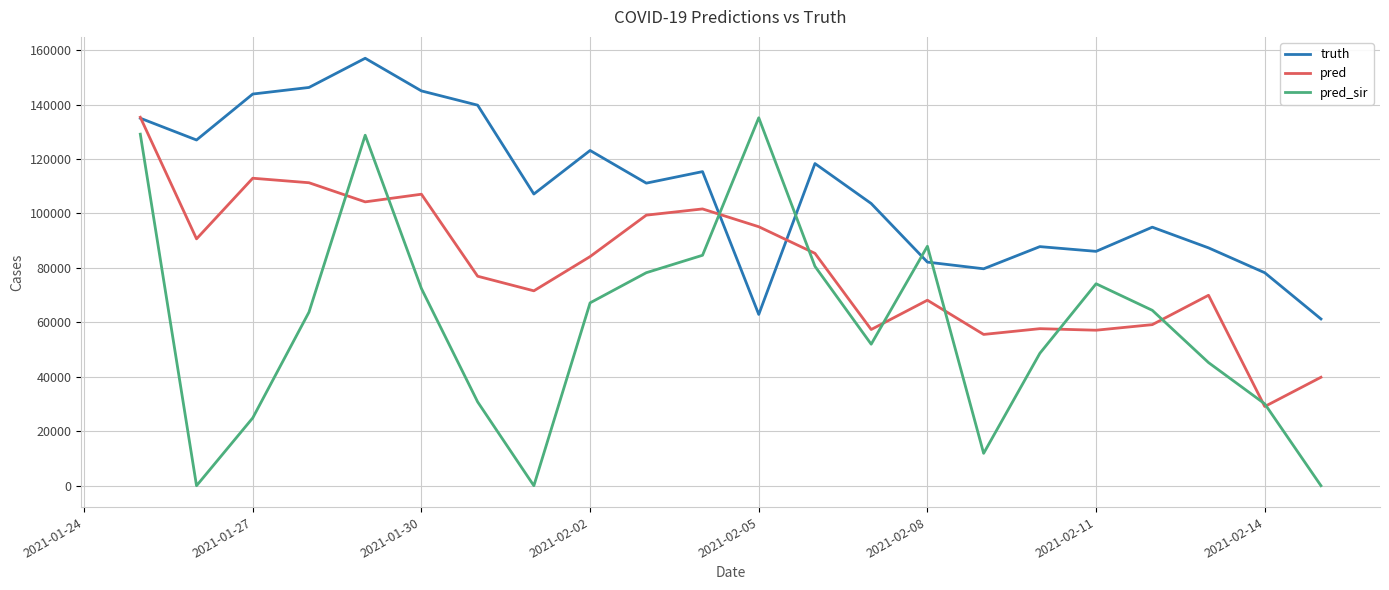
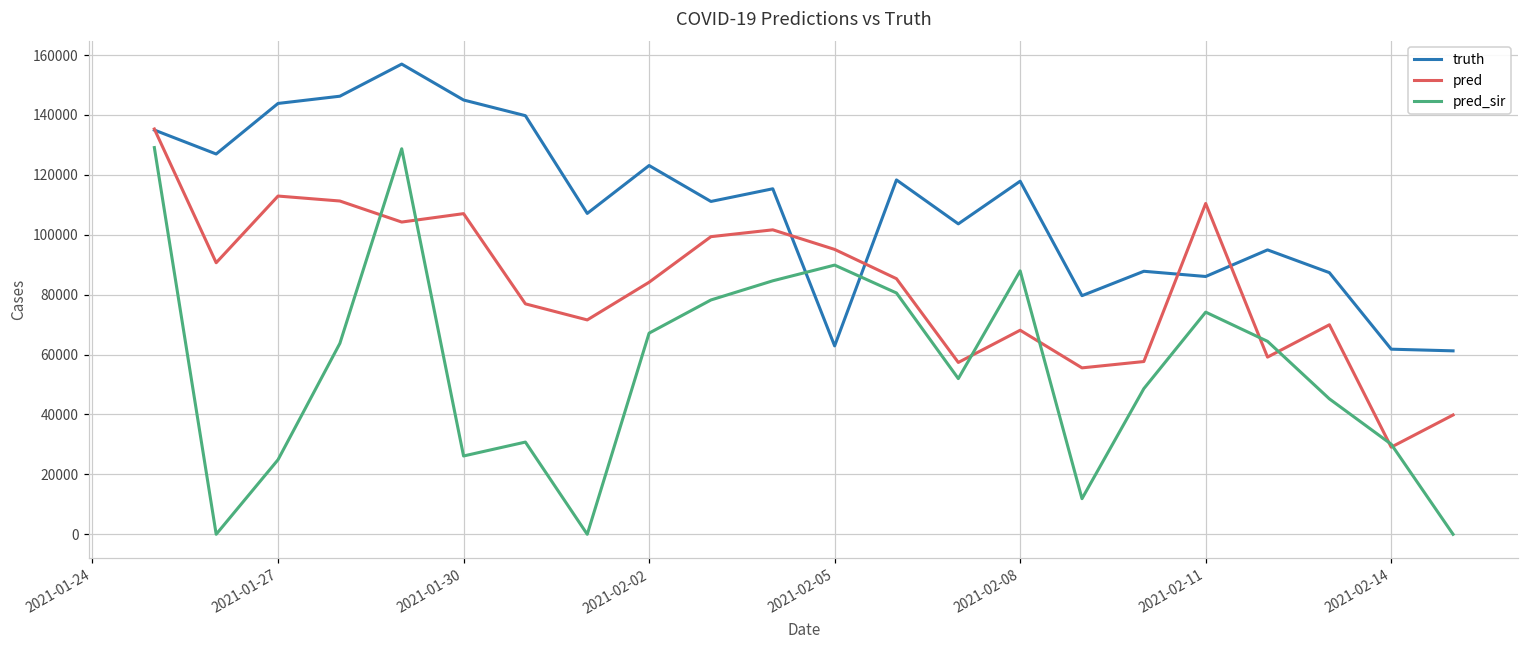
pred_sir, 2021-01-30: 72000 -> 26000
pred_sir, 2021-02-05: 135000 -> 90000
truth, 2021-02-08: 82000 -> 118000
pred, 2021-02-11: 57000 -> 110000
truth, 2021-02-14: 78000 -> 62000
